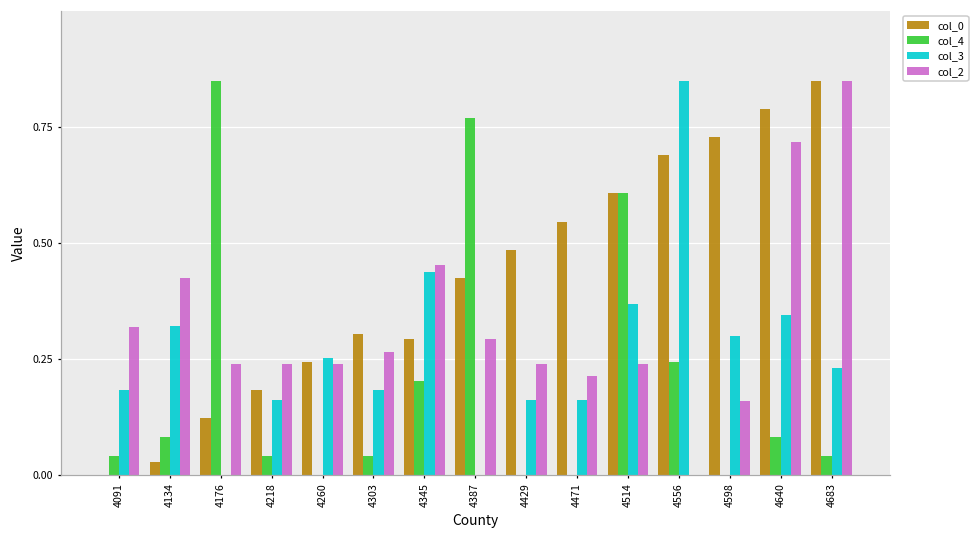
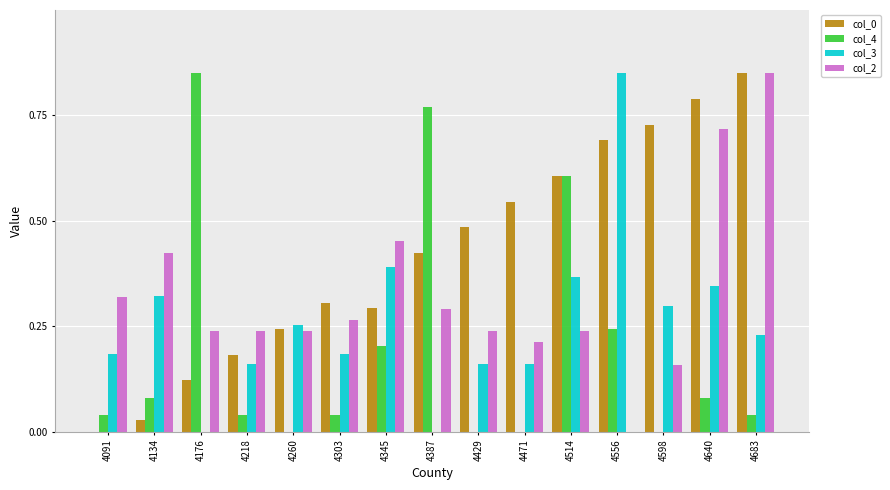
col_3, 4345: 0.44 -> 0.39
